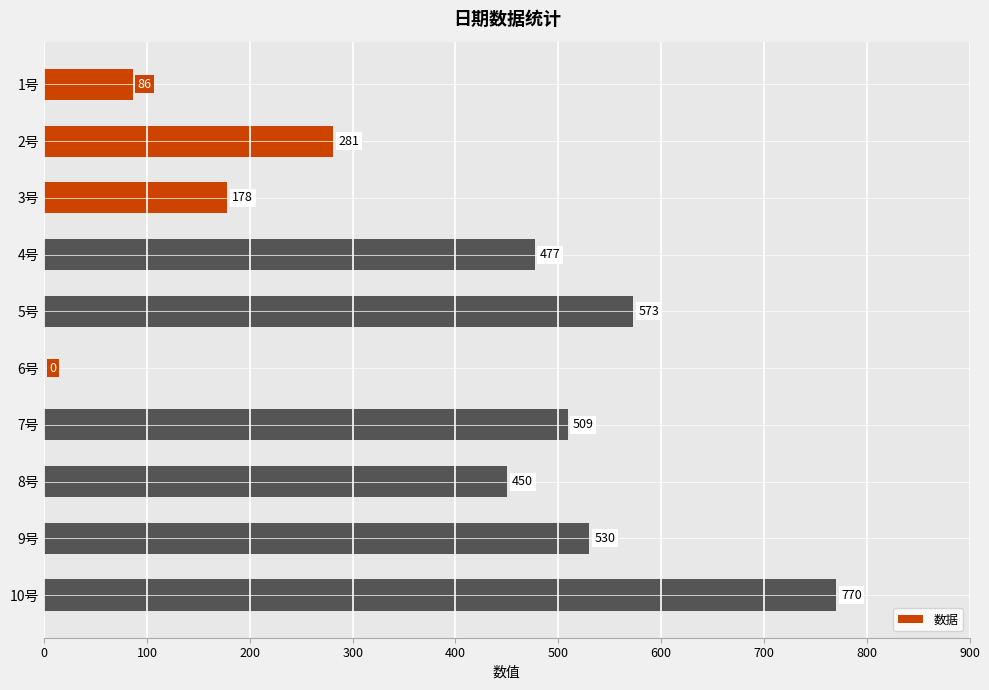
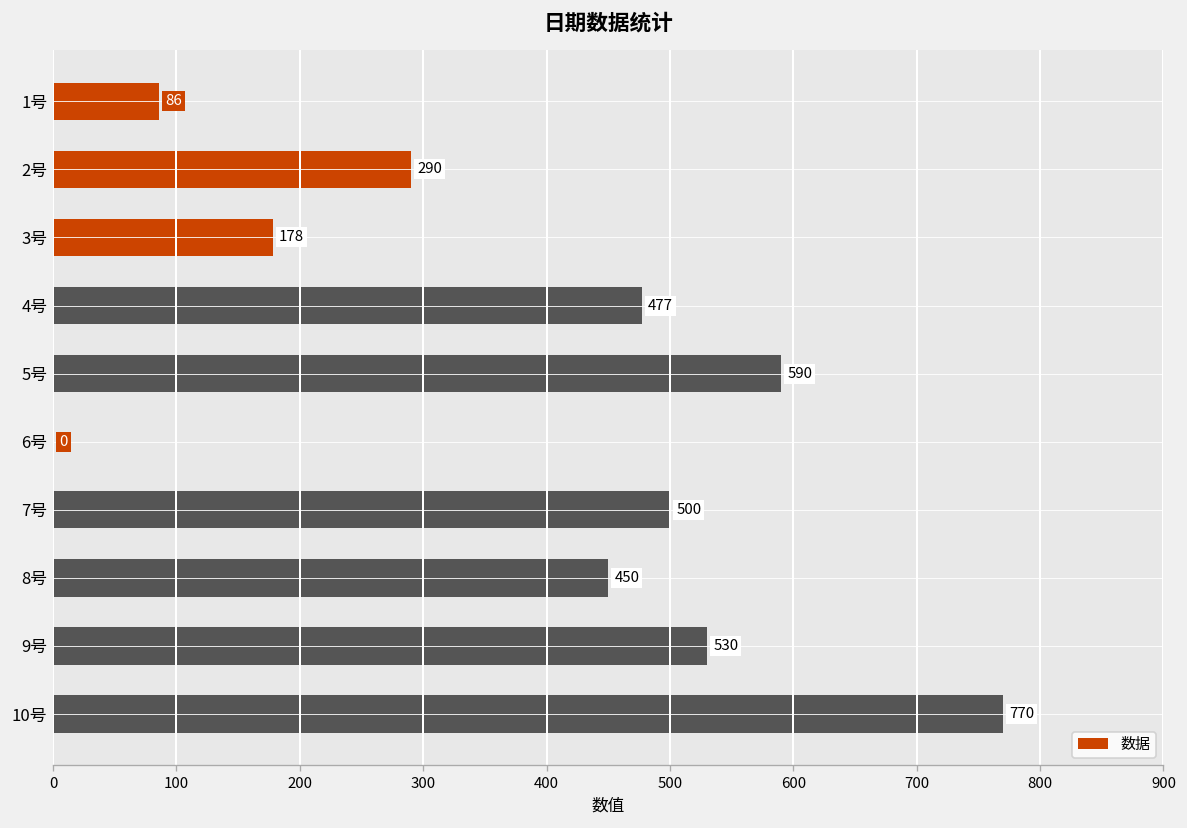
2号: 281 -> 290
5号: 573 -> 590
7号: 509 -> 500
